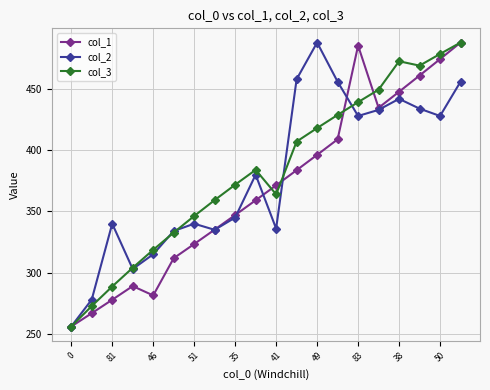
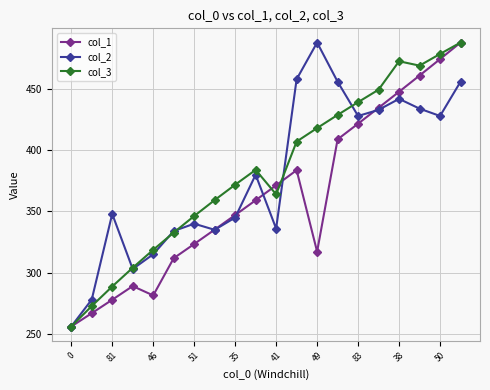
col_2, 81: 340 -> 348
col_1, 49: 396 -> 317
col_1, 83: 485 -> 422
